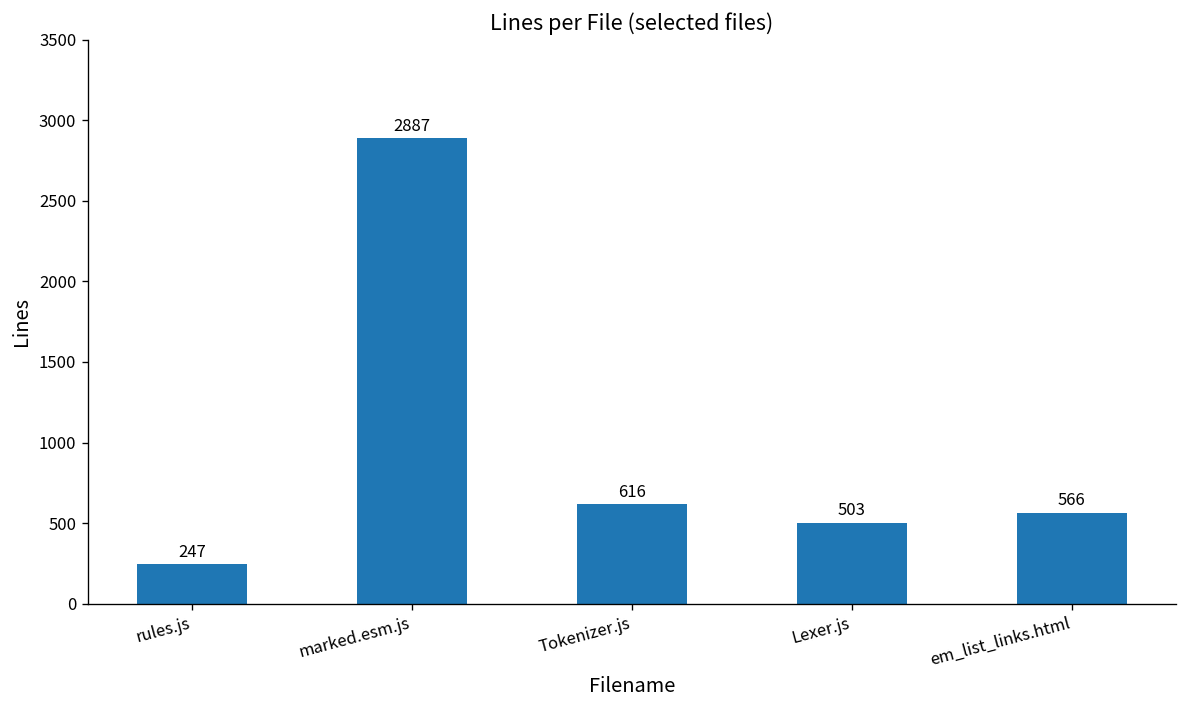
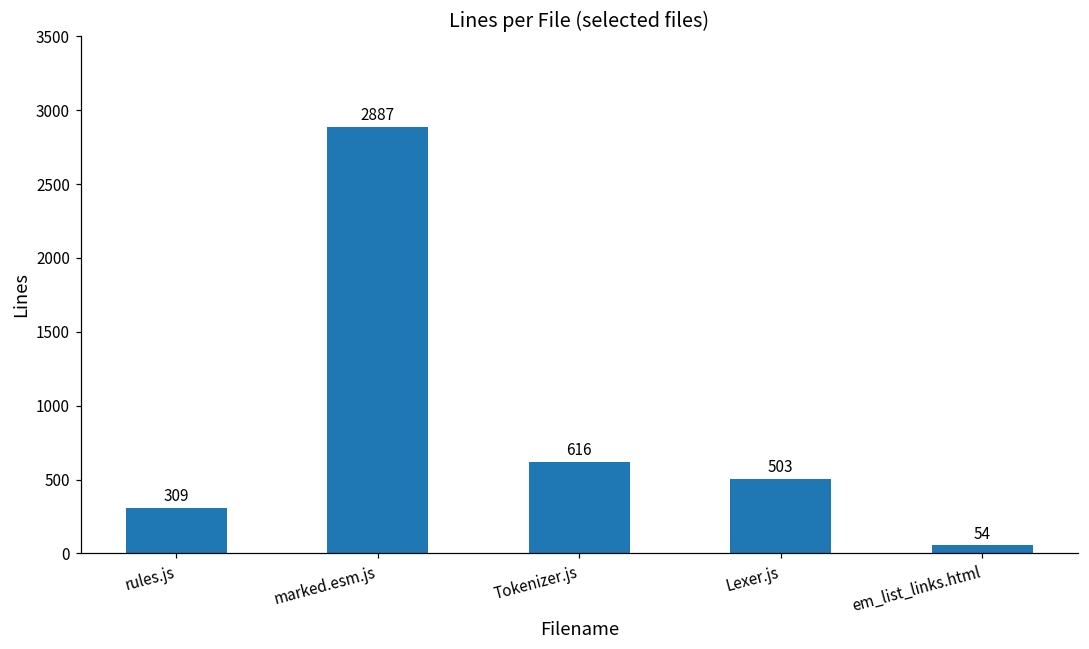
rules.js: 247 -> 309
em_list_links.html: 566 -> 54
